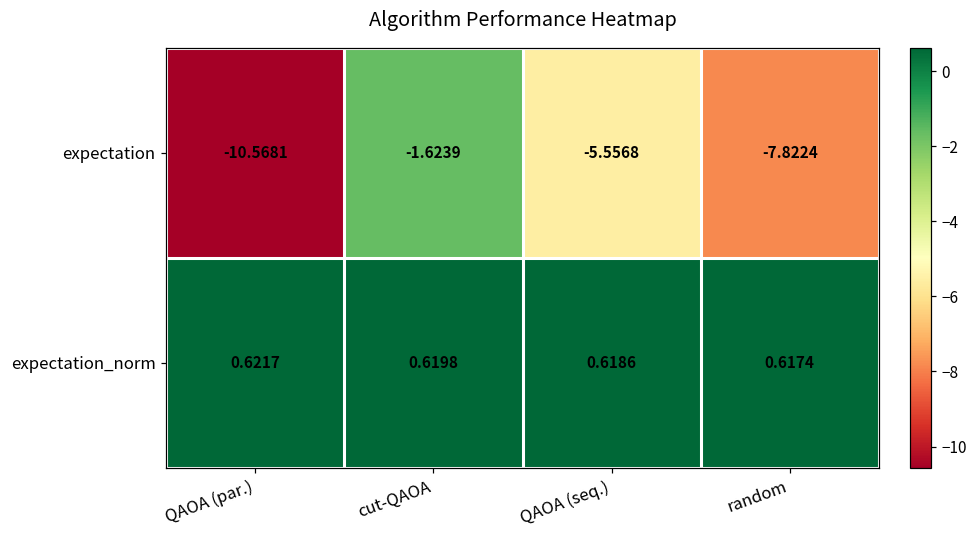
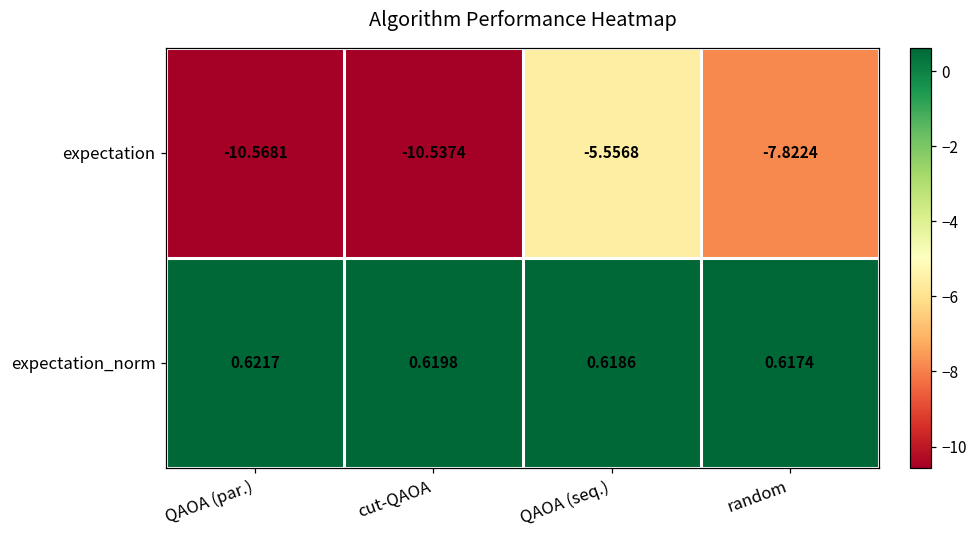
expectation, cut-QAOA: -1.6239 -> -10.5374
